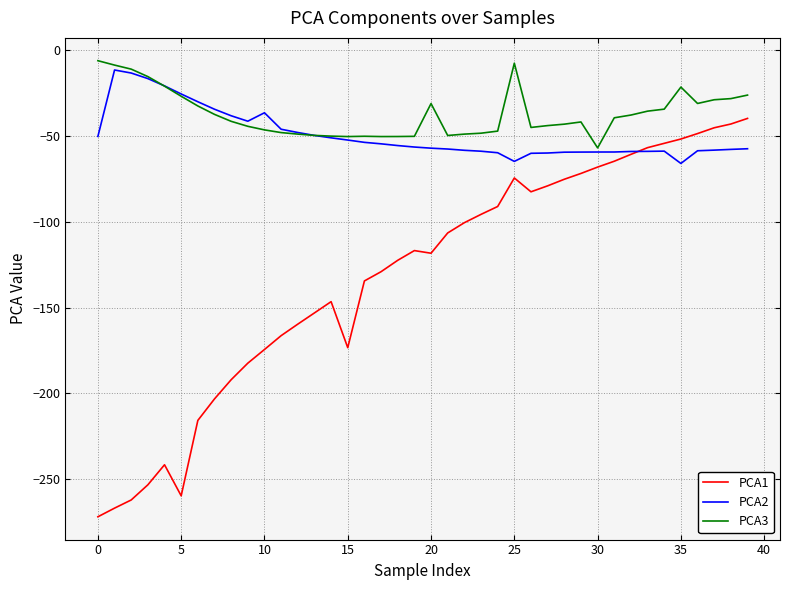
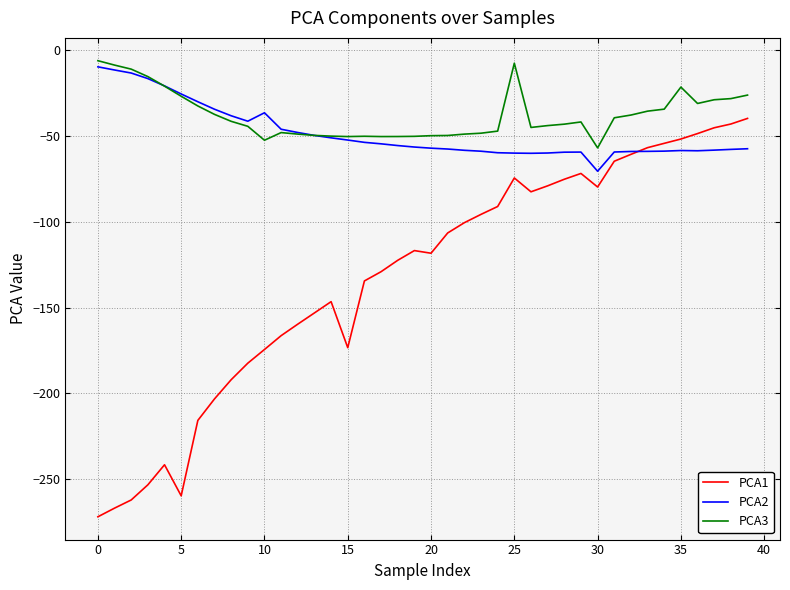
PCA2, 0: -50 -> -10
PCA3, 10: -47 -> -53
PCA3, 20: -31 -> -50
PCA2, 25: -65 -> -60
PCA1, 30: -68 -> -80
PCA2, 30: -59 -> -71
PCA2, 35: -66 -> -59
